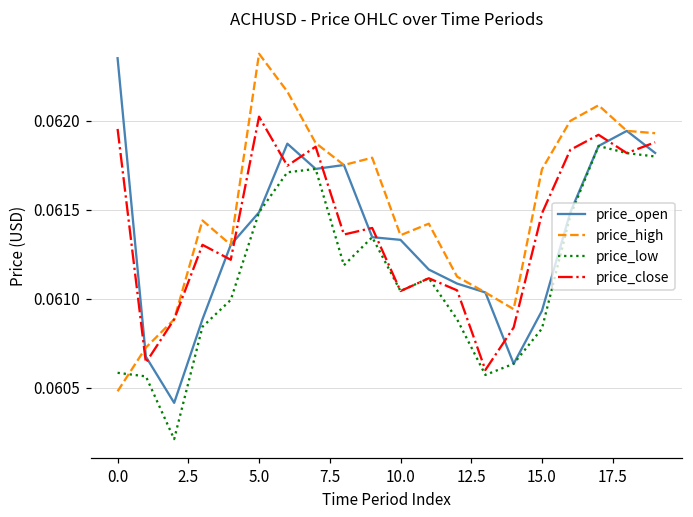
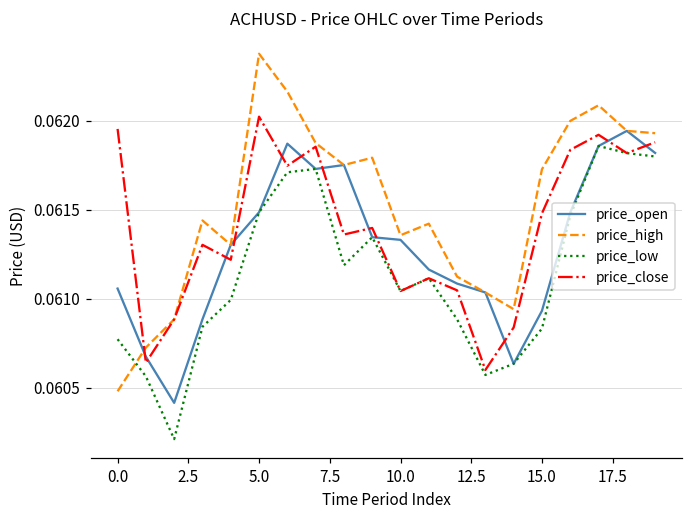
price_open, 0.0: 0.06235 -> 0.06106
price_low, 0.0: 0.06058 -> 0.06077
